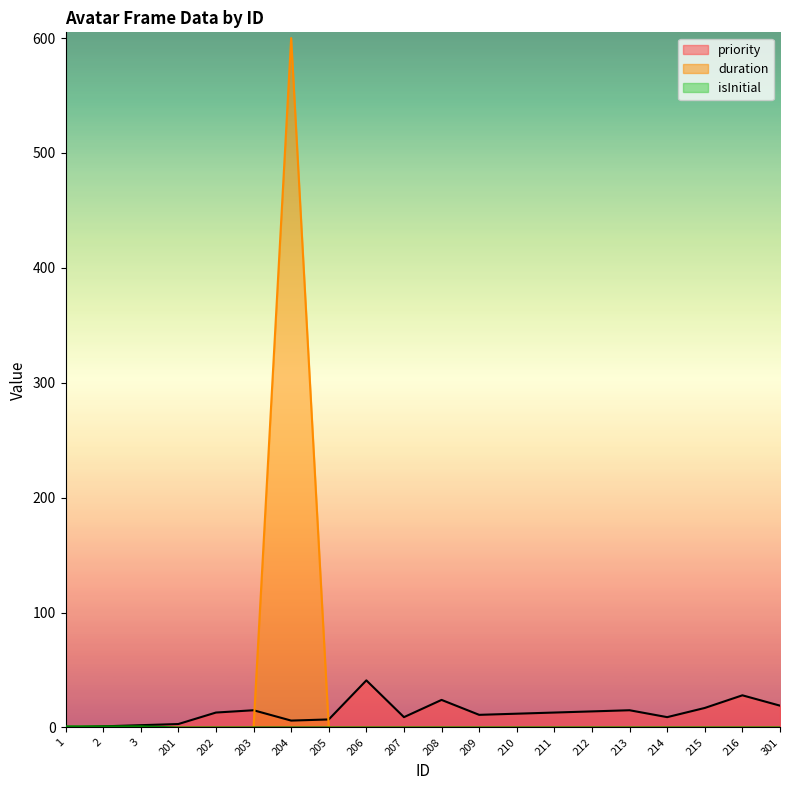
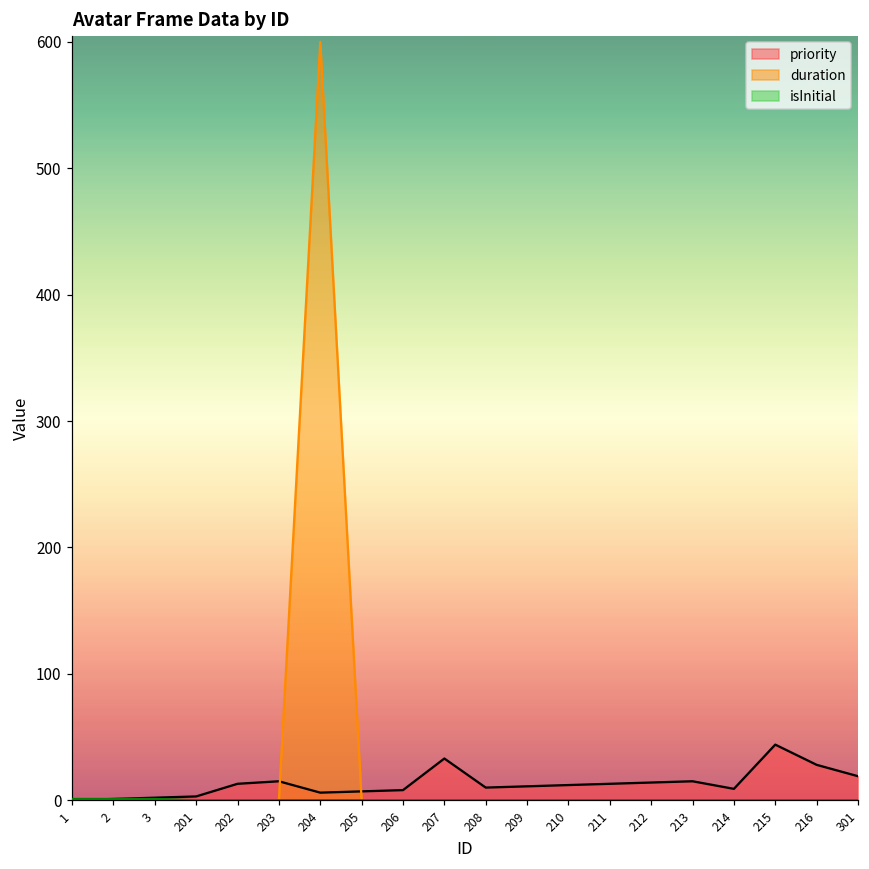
priority, 206: 41 -> 8
priority, 207: 9 -> 33
priority, 208: 24 -> 10
priority, 215: 17 -> 44
